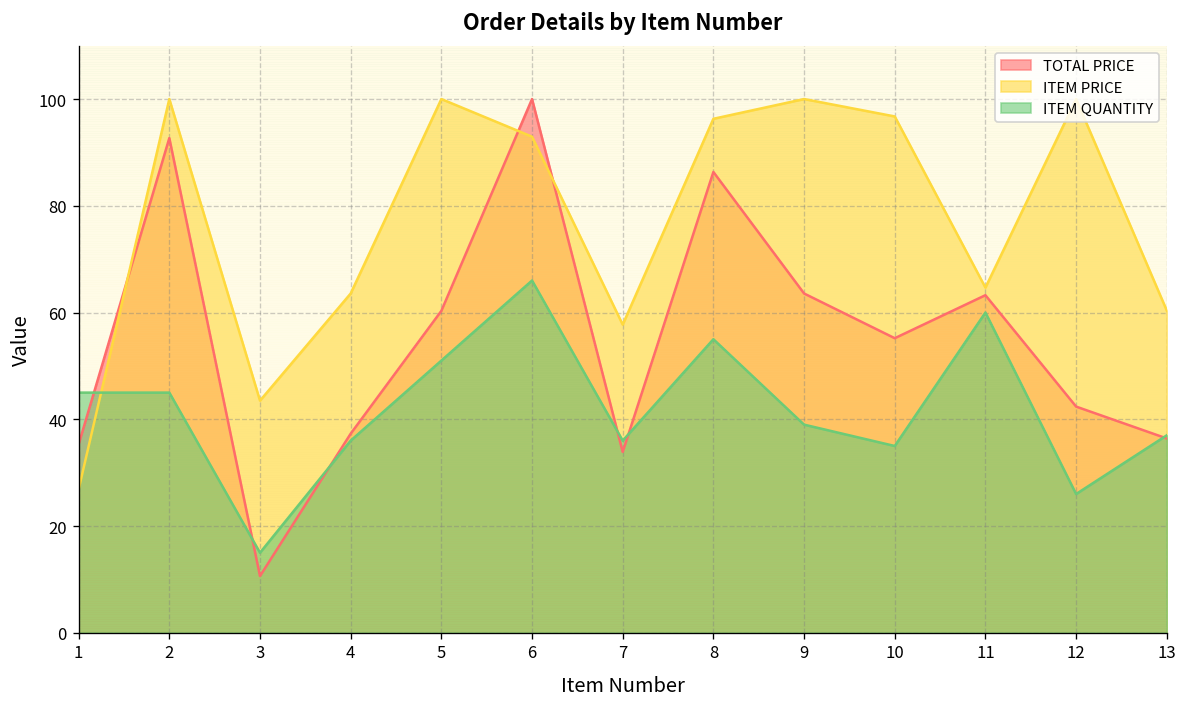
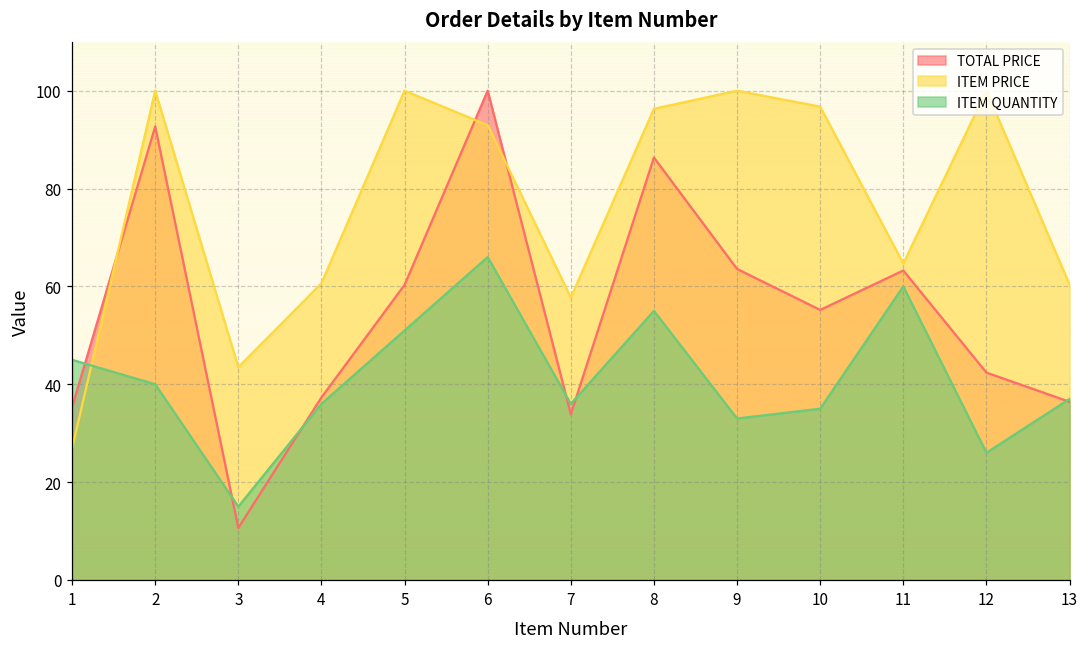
ITEM QUANTITY, 2: 45 -> 40
ITEM PRICE, 4: 64 -> 61
ITEM QUANTITY, 9: 39 -> 33
